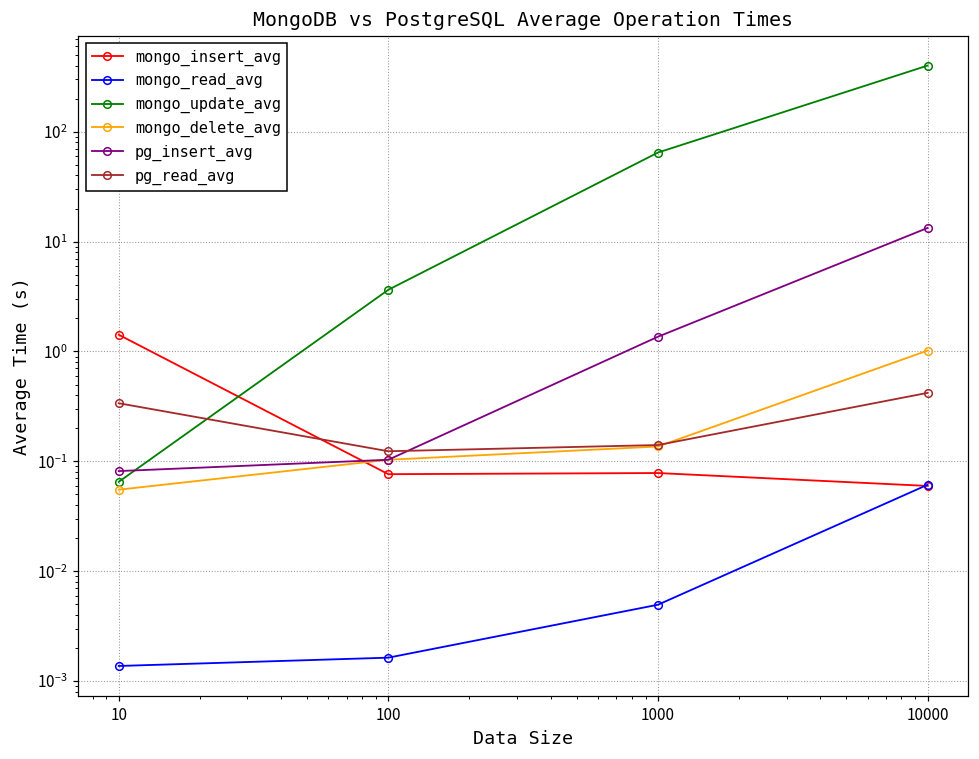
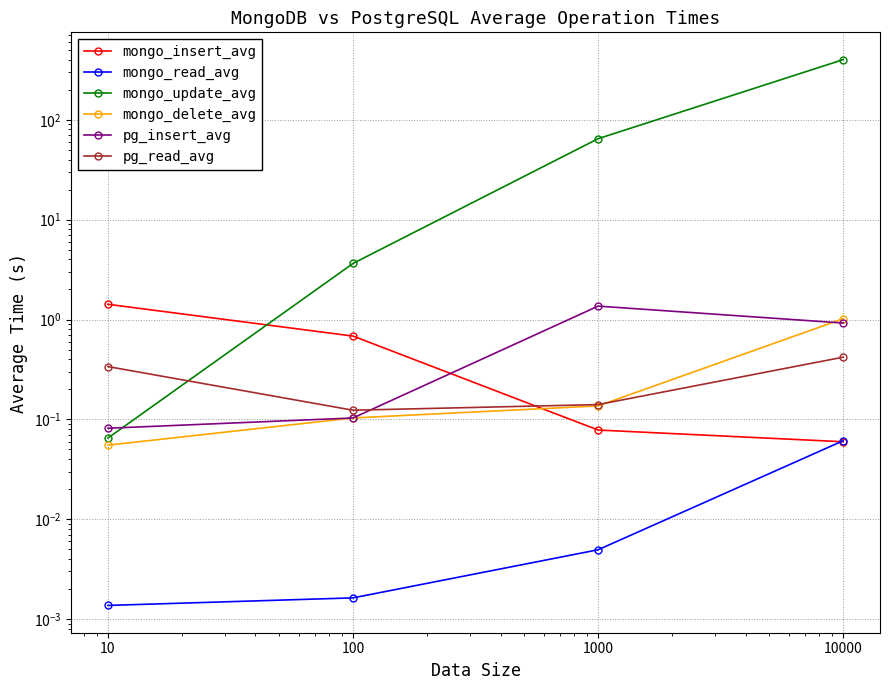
mongo_insert_avg, 100: 0.08 -> 0.7
pg_insert_avg, 10000: 13 -> 0.9
